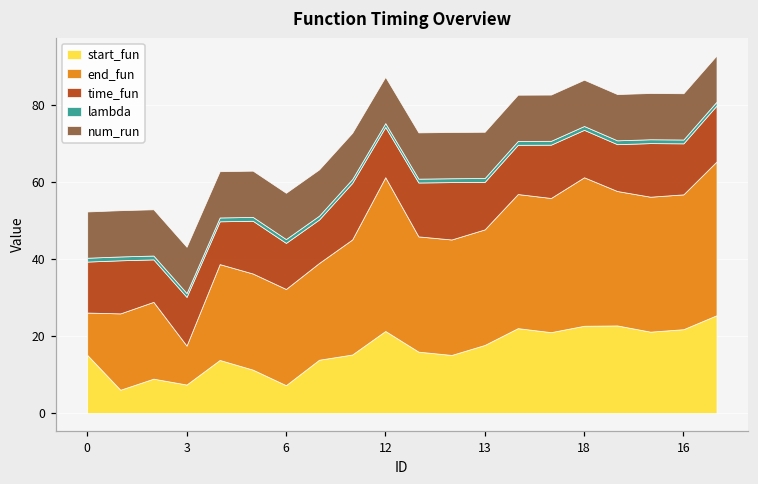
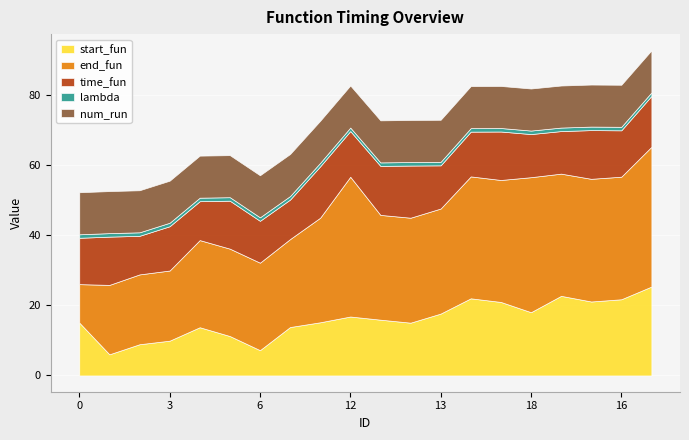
start_fun, 3: 7 -> 10
end_fun, 3: 10 -> 20
start_fun, 12: 21 -> 17
start_fun, 18: 23 -> 18
